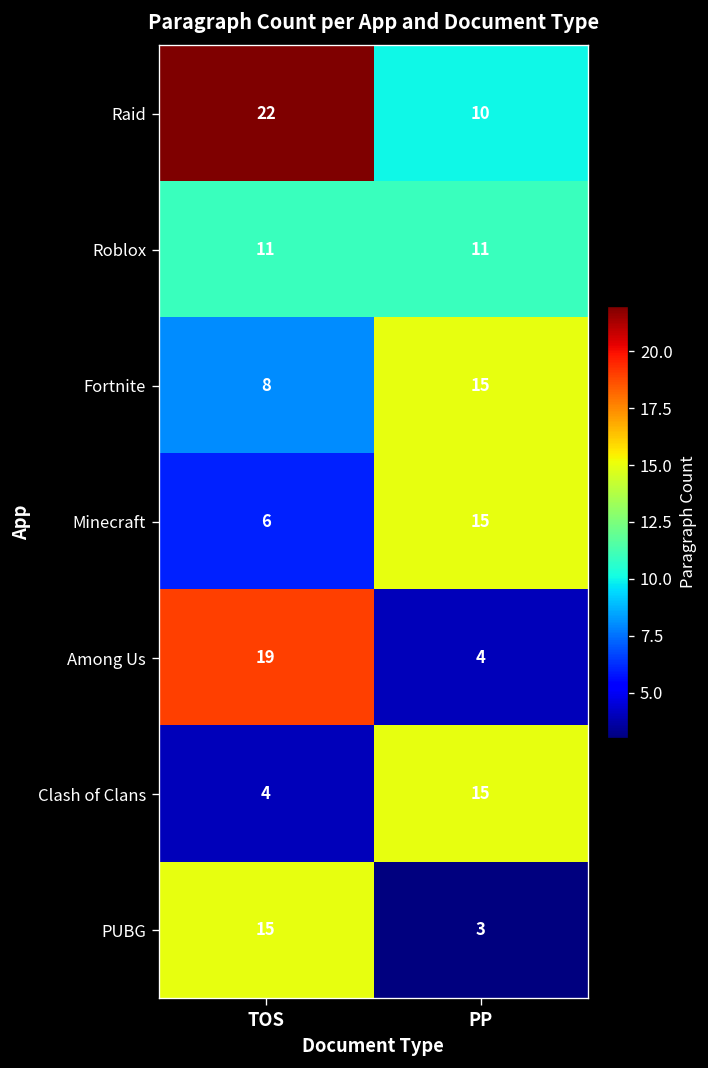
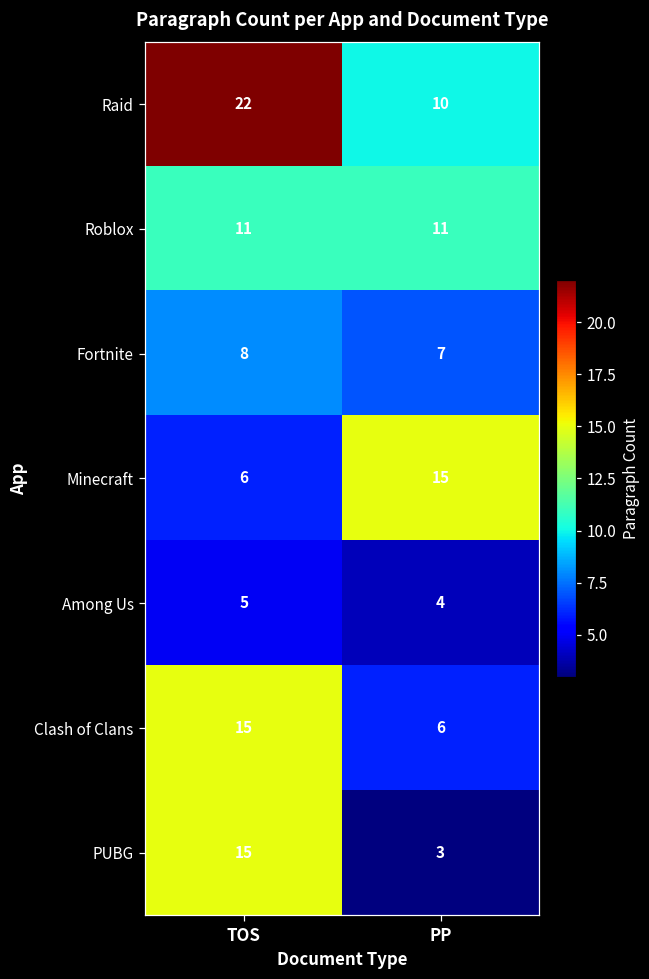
Fortnite, PP: 15 -> 7
Among Us, TOS: 19 -> 5
Clash of Clans, TOS: 4 -> 15
Clash of Clans, PP: 15 -> 6
